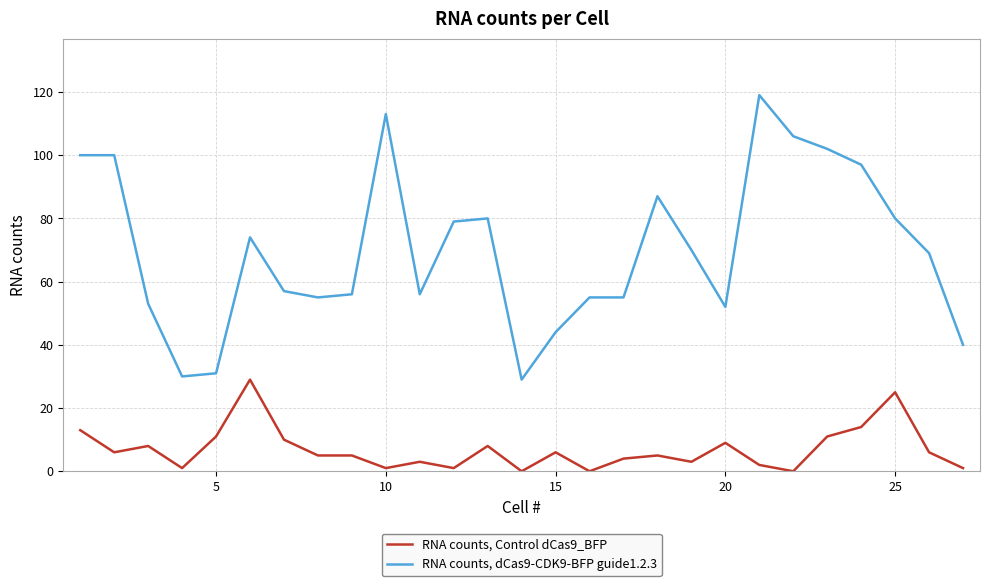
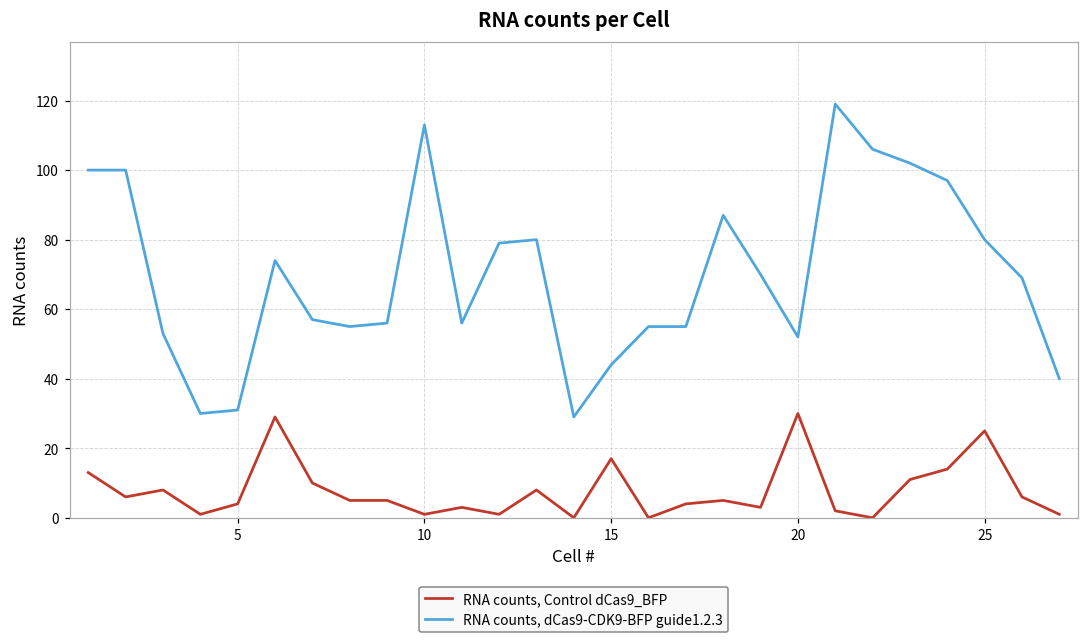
RNA counts, Control dCas9_BFP, 5: 11 -> 4
RNA counts, Control dCas9_BFP, 15: 6 -> 17
RNA counts, Control dCas9_BFP, 20: 9 -> 30
